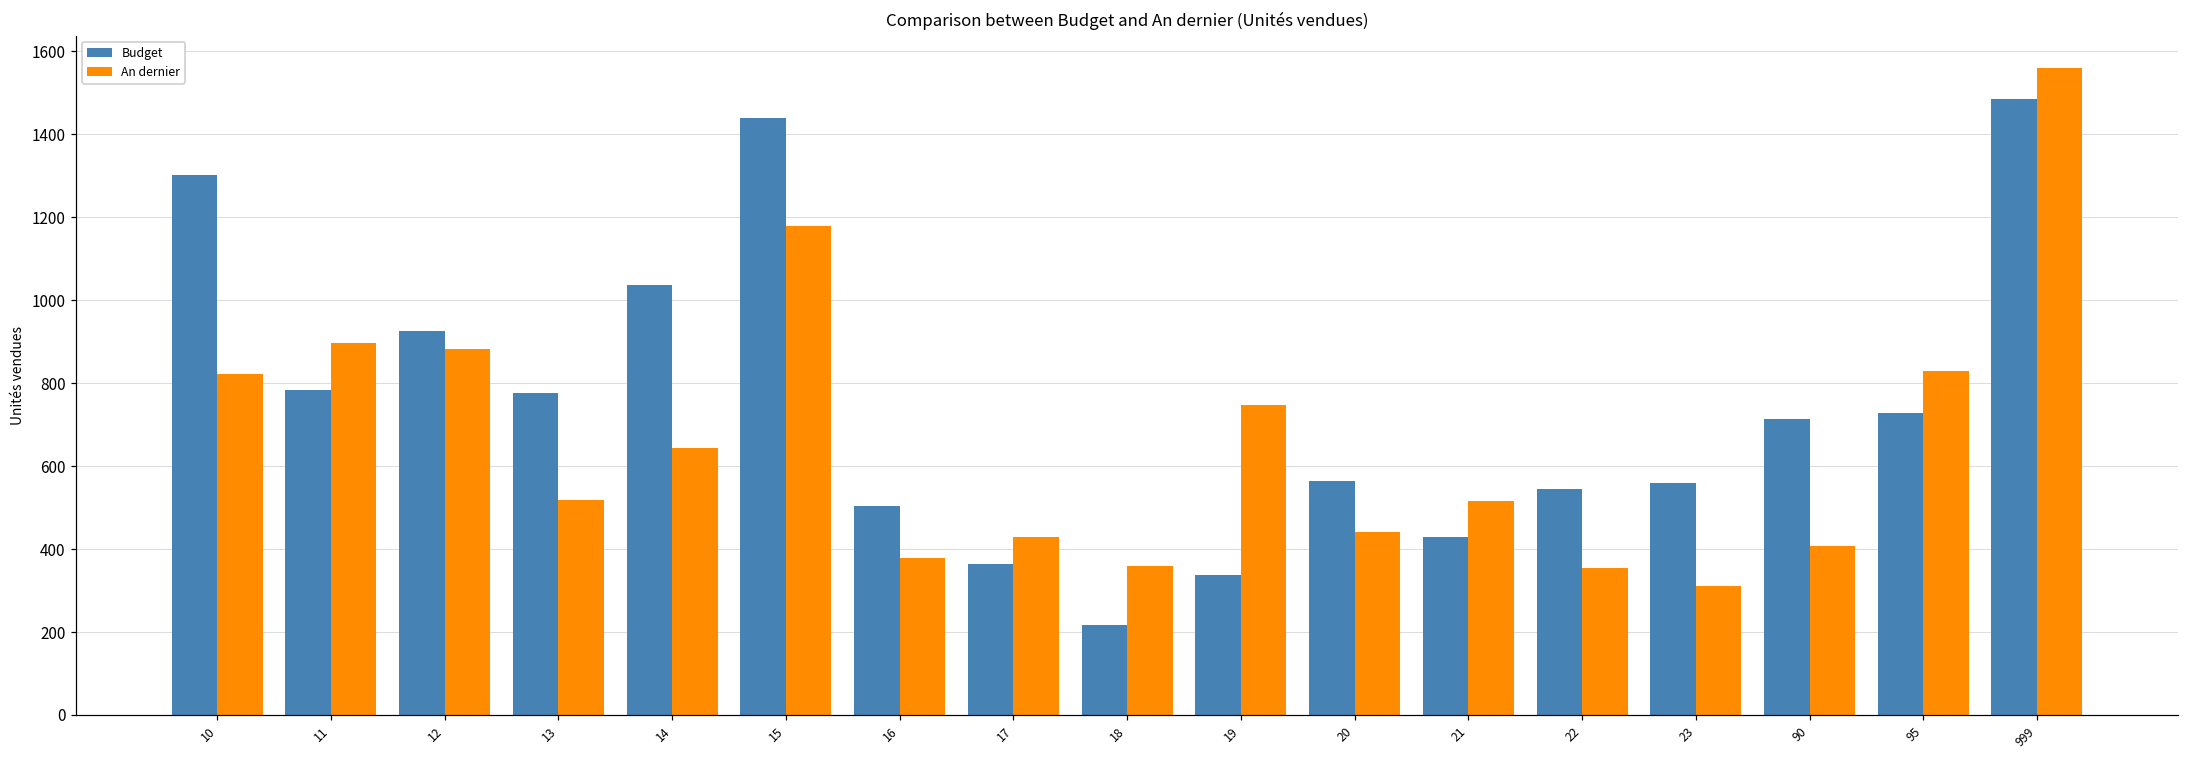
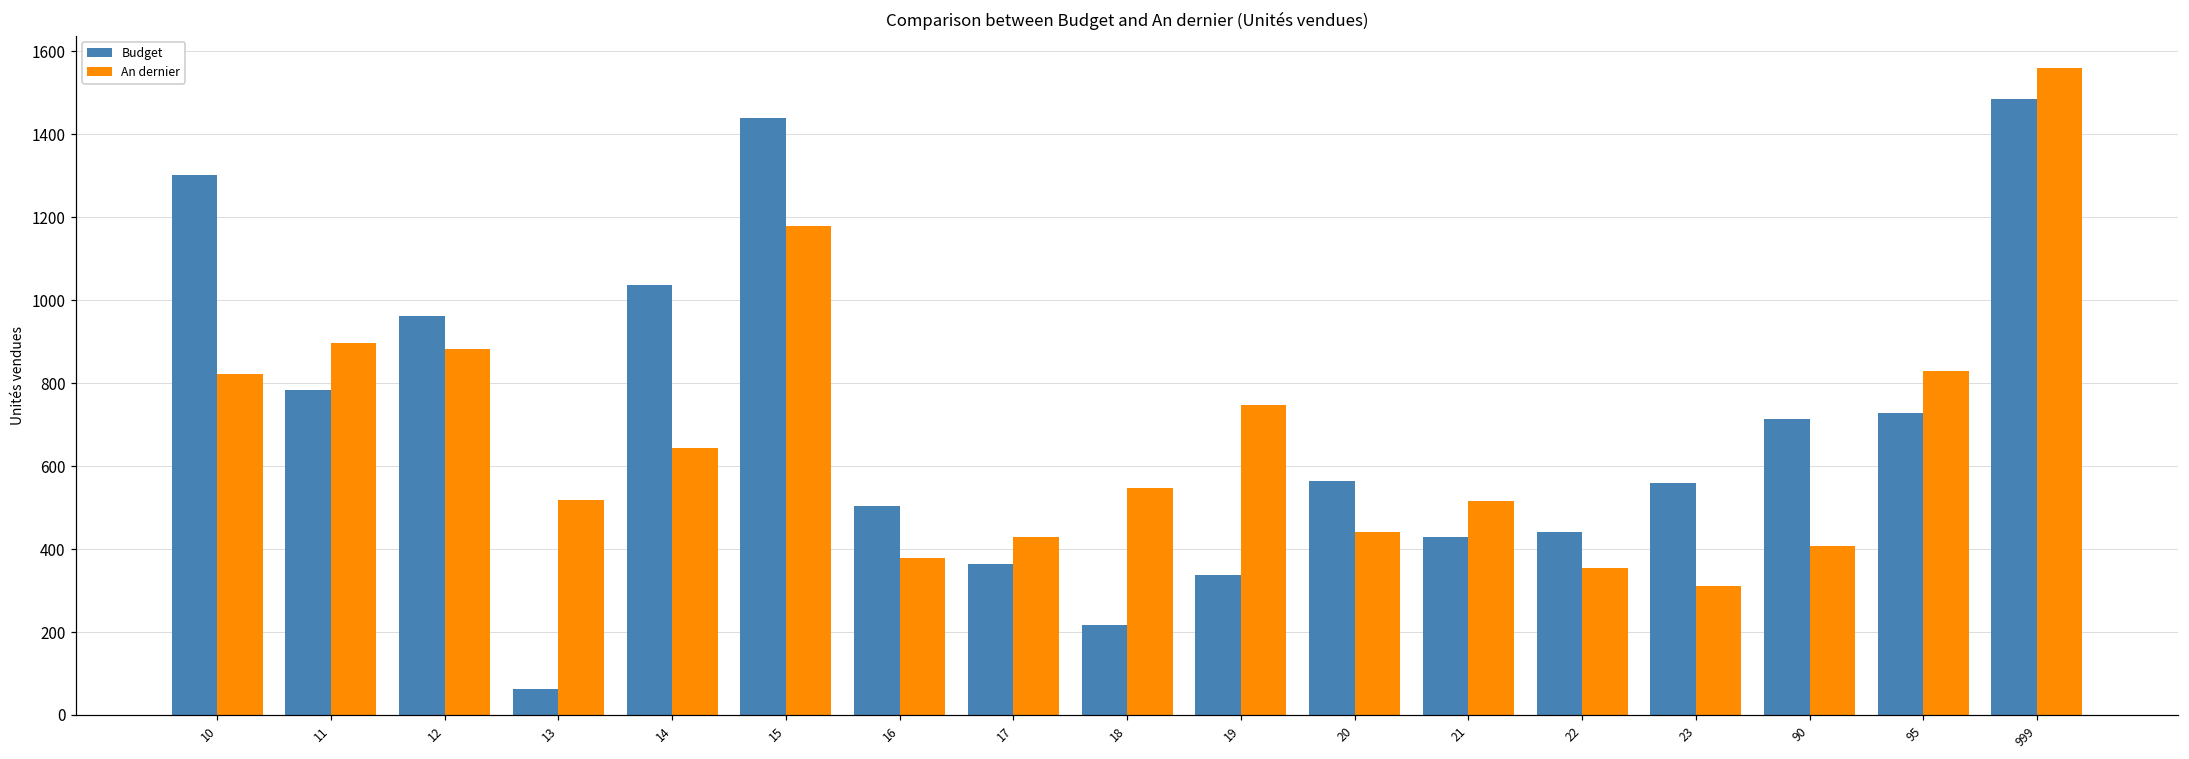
Budget, 12: 930 -> 960
Budget, 13: 780 -> 60
An dernier, 18: 360 -> 550
Budget, 22: 550 -> 440
